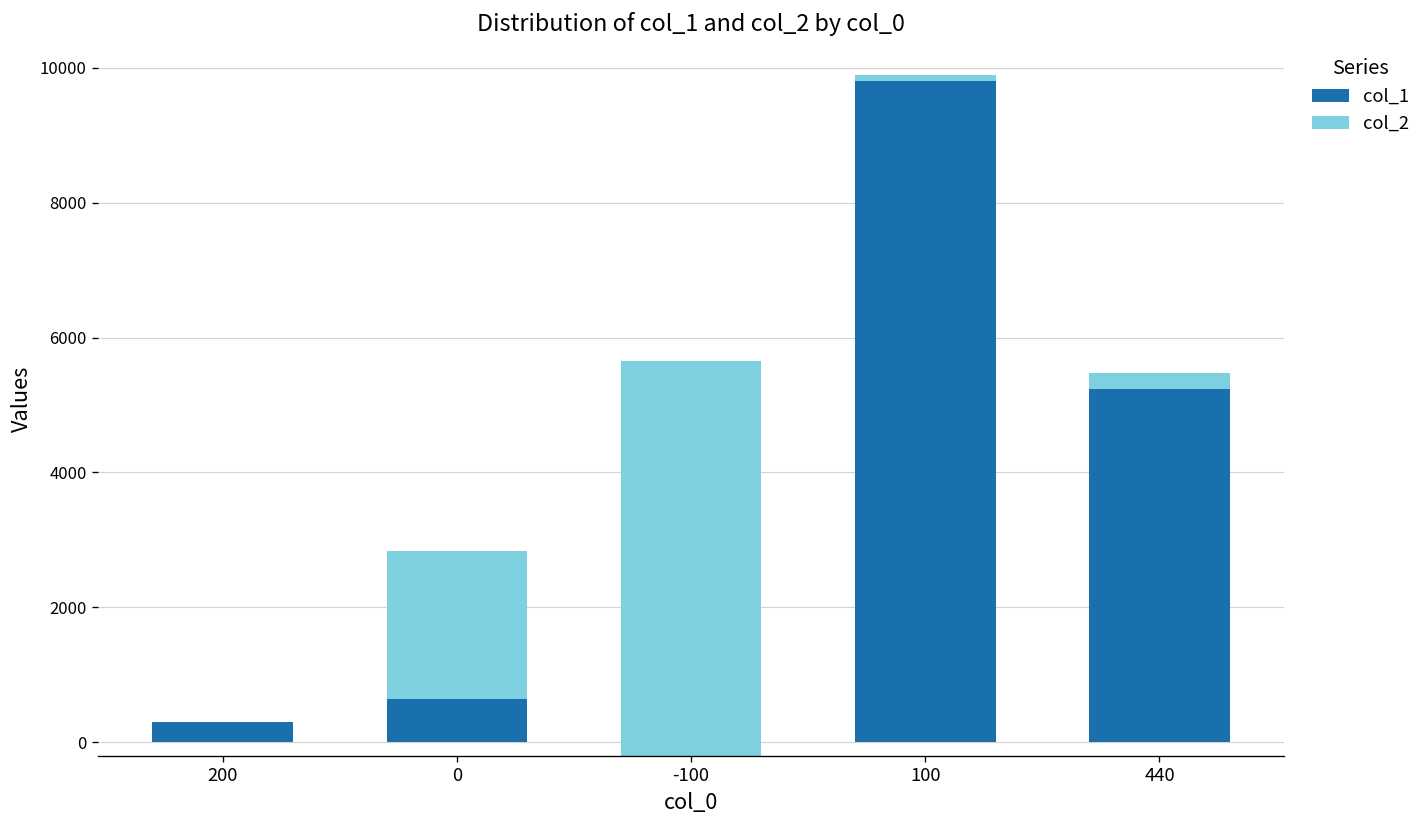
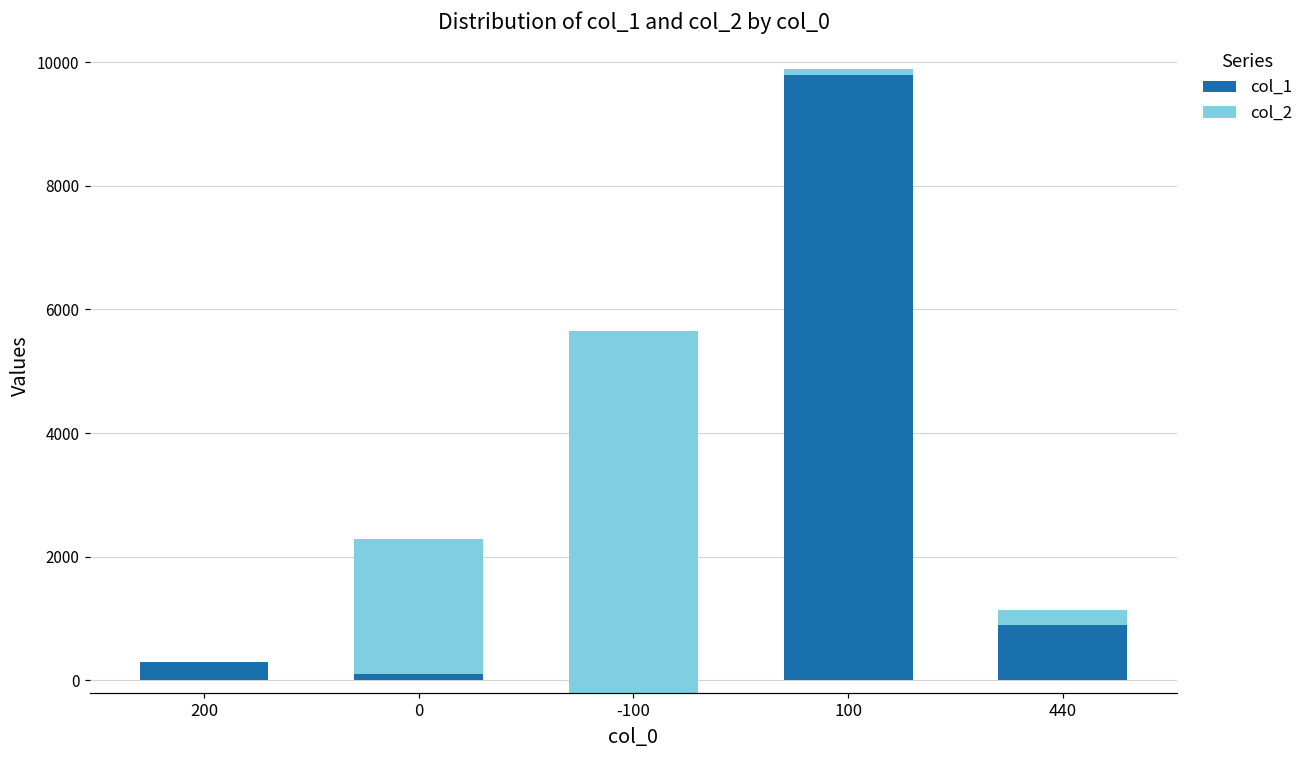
col_1, 0: 600 -> 100
col_1, 440: 5200 -> 900
